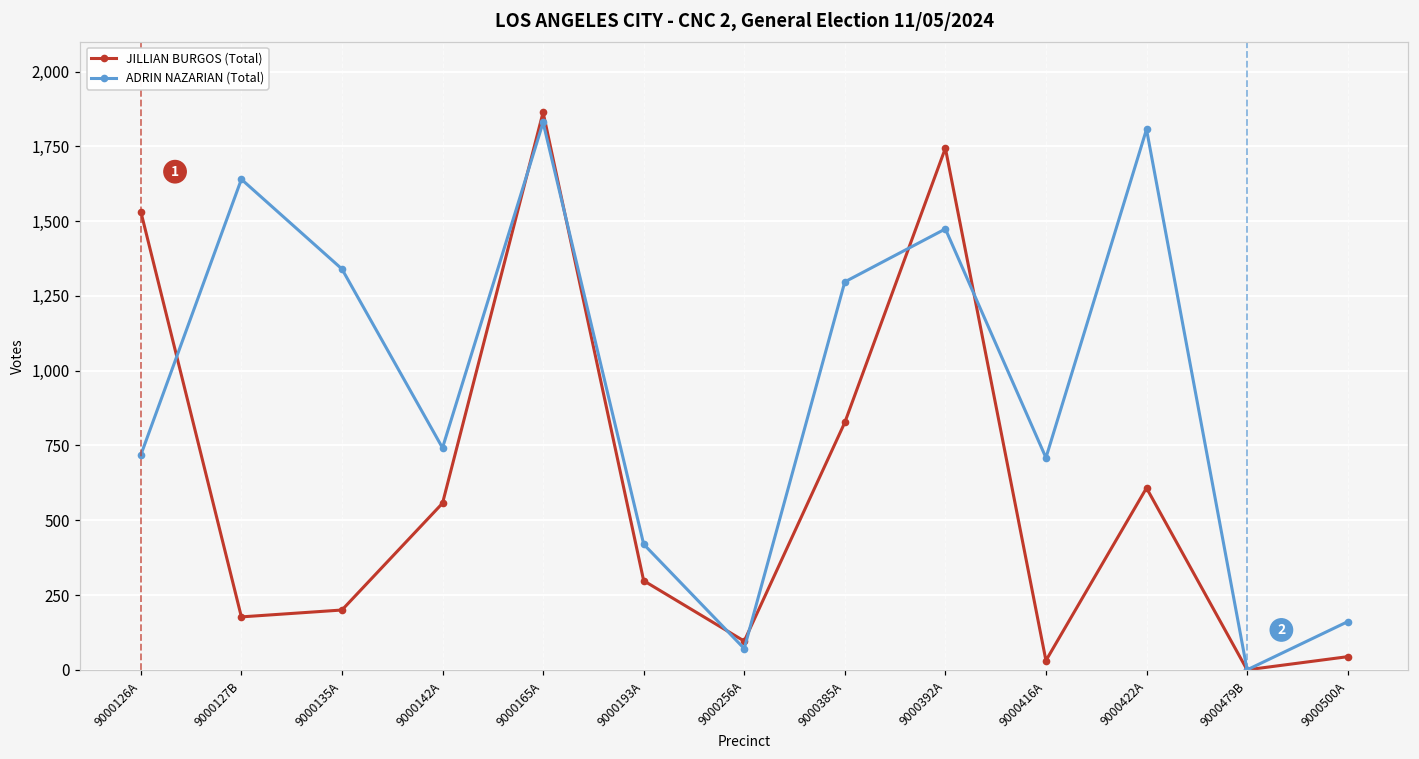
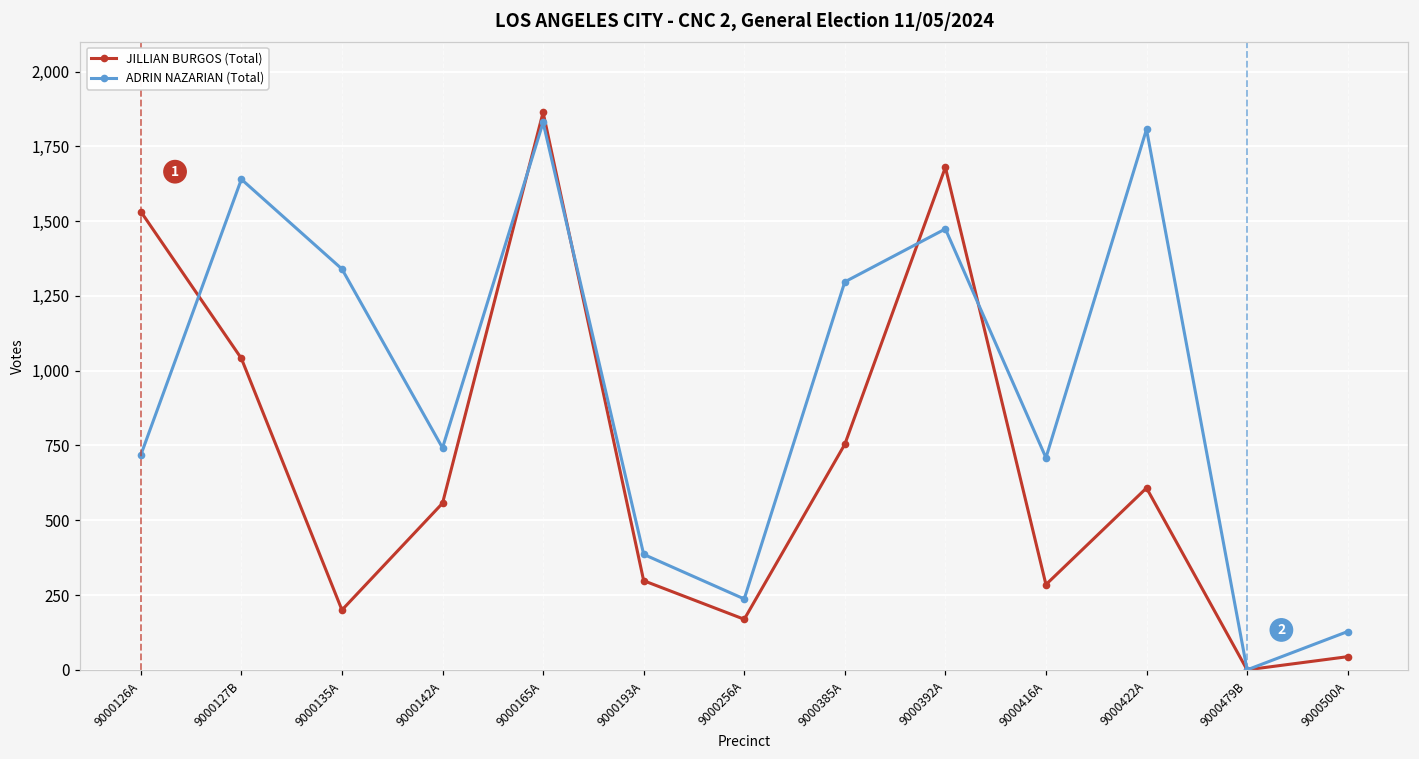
JILLIAN BURGOS (Total), 9000127B: 180 -> 1,040
ADRIN NAZARIAN (Total), 9000193A: 420 -> 390
JILLIAN BURGOS (Total), 9000256A: 100 -> 170
ADRIN NAZARIAN (Total), 9000256A: 70 -> 240
JILLIAN BURGOS (Total), 9000385A: 830 -> 750
JILLIAN BURGOS (Total), 9000392A: 1,740 -> 1,680
JILLIAN BURGOS (Total), 9000416A: 30 -> 290
ADRIN NAZARIAN (Total), 9000500A: 160 -> 130
